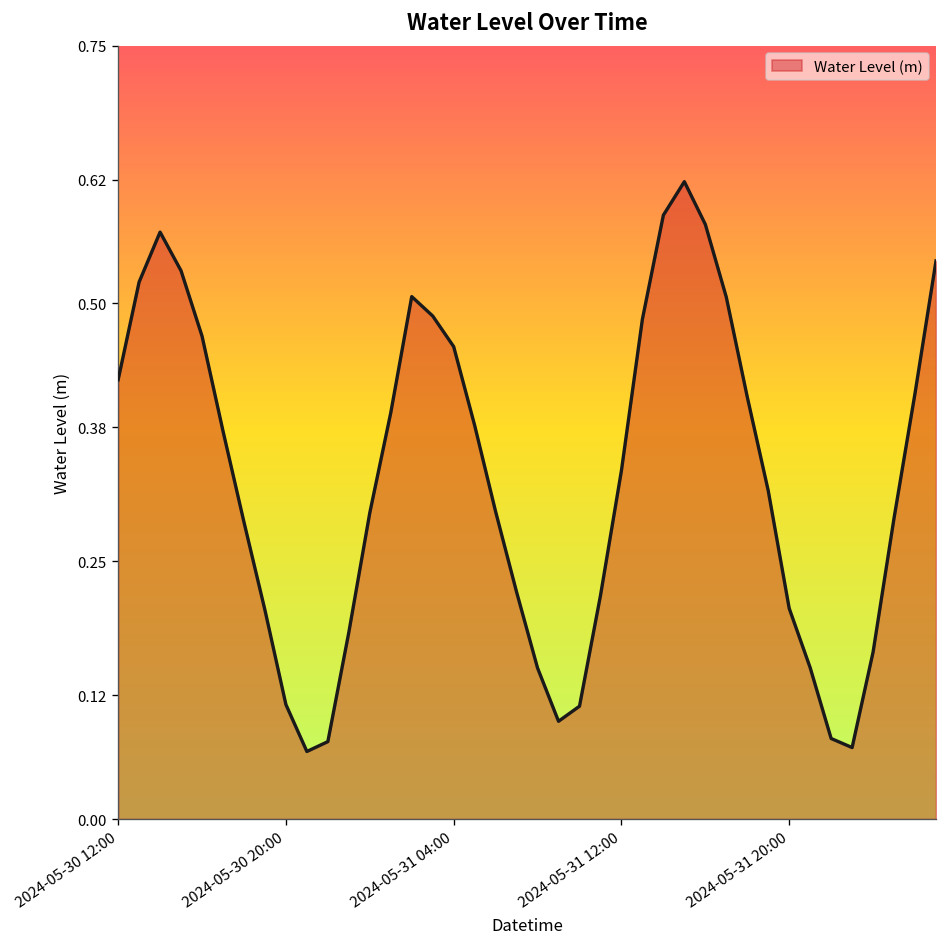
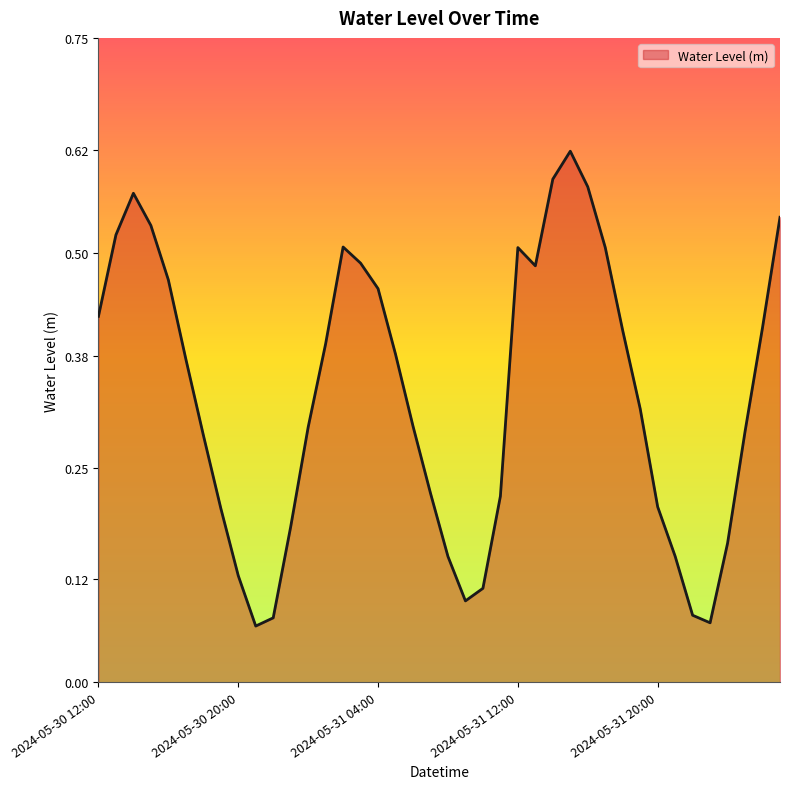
2024-05-30 20:00: 0.11 -> 0.12
2024-05-31 12:00: 0.34 -> 0.51
